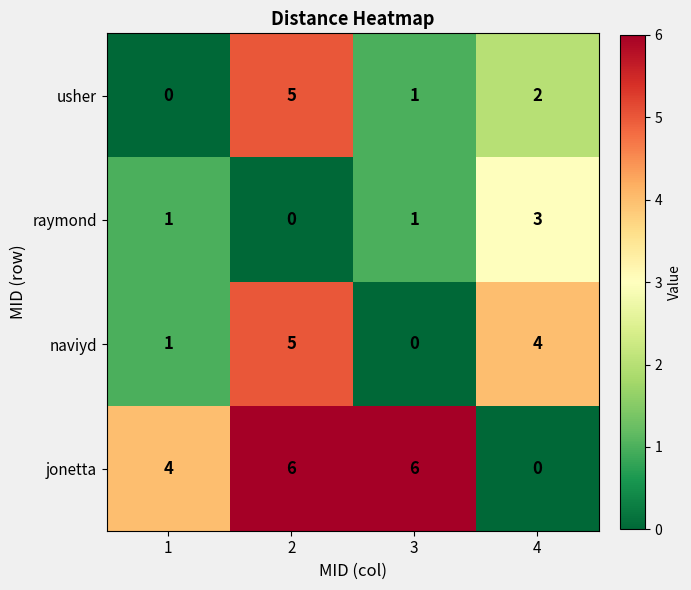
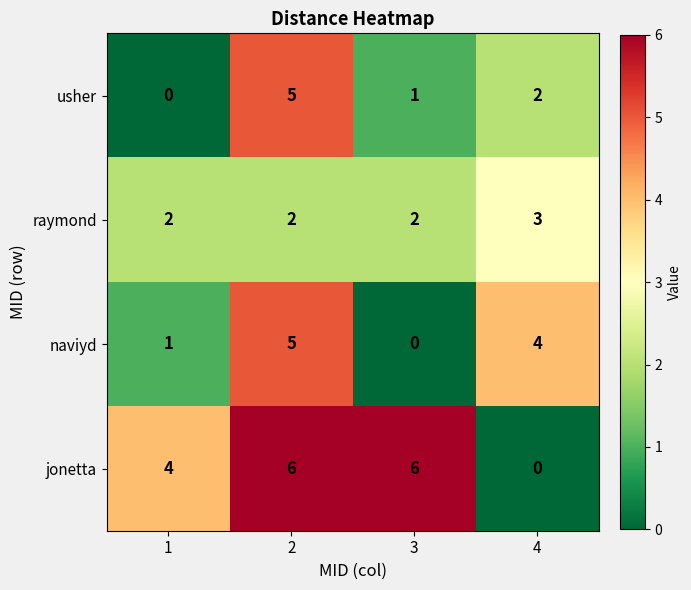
raymond, 1: 1 -> 2
raymond, 2: 0 -> 2
raymond, 3: 1 -> 2
